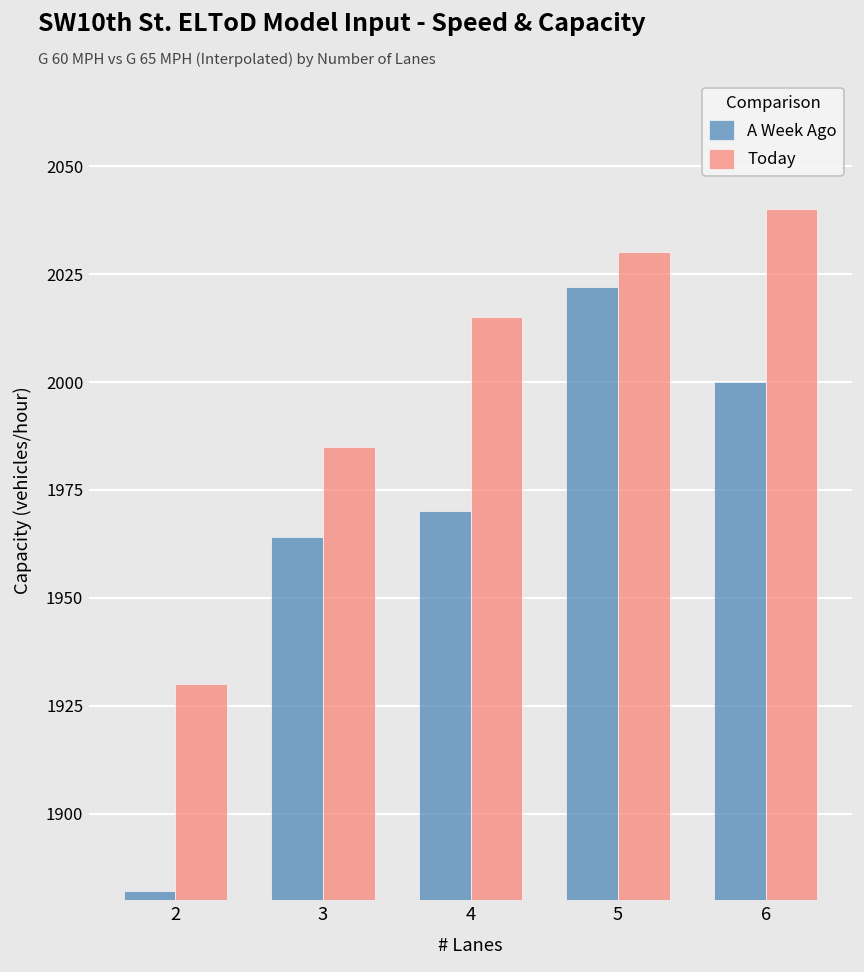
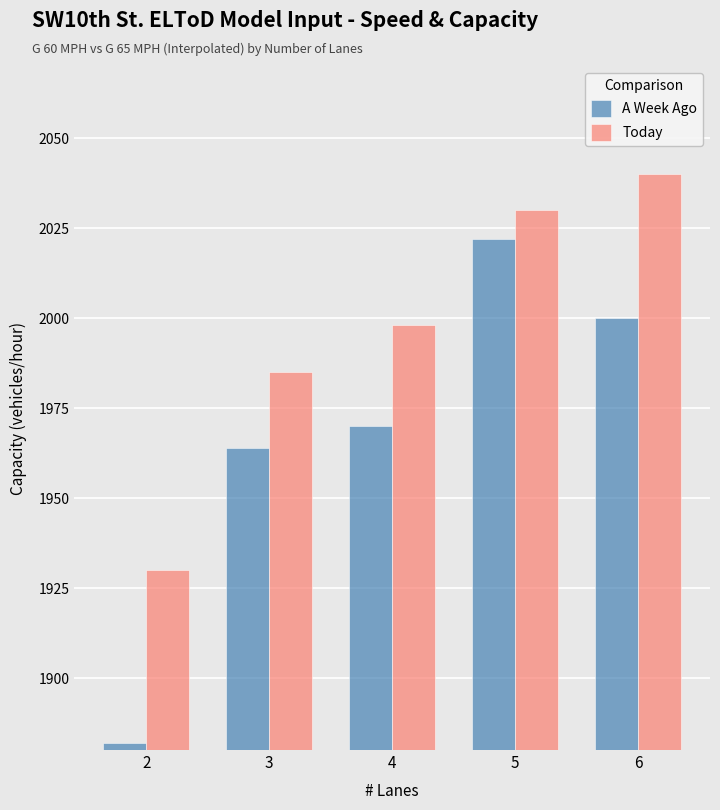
Today, 4: 2015 -> 1998
